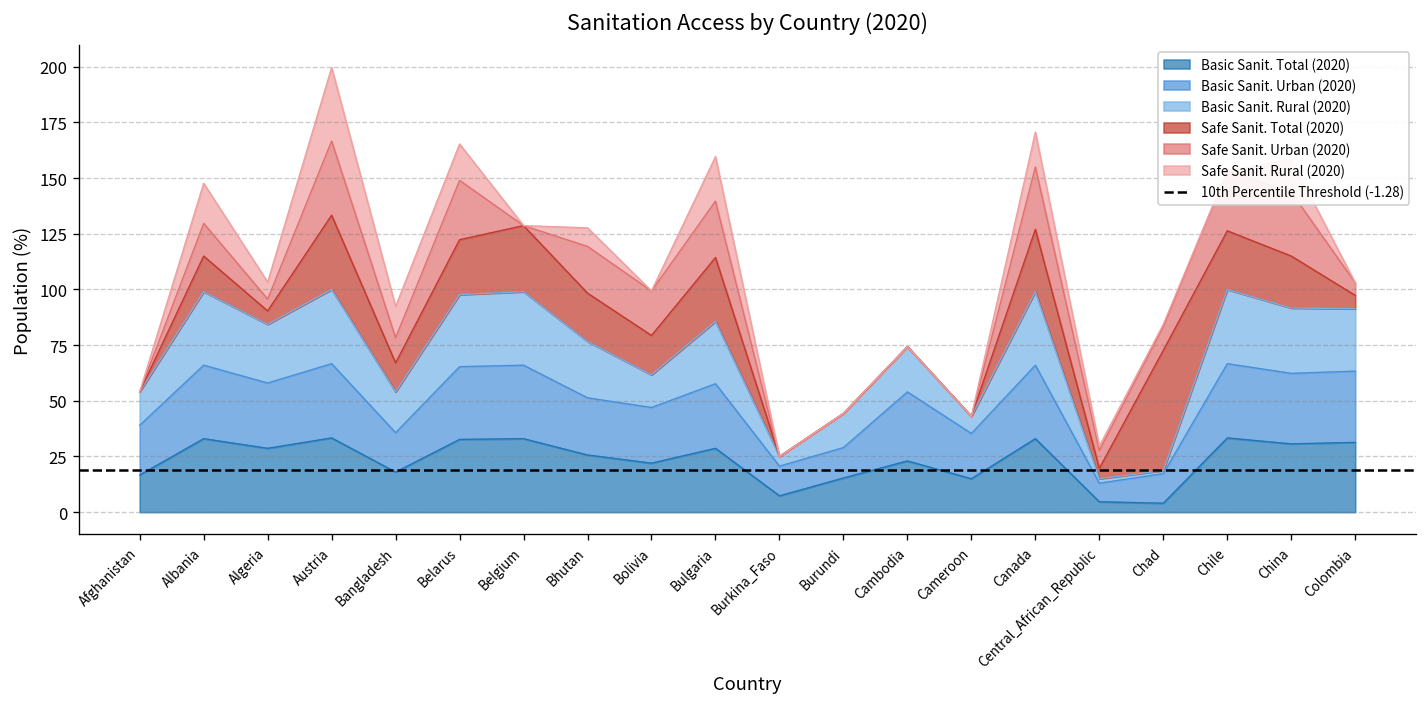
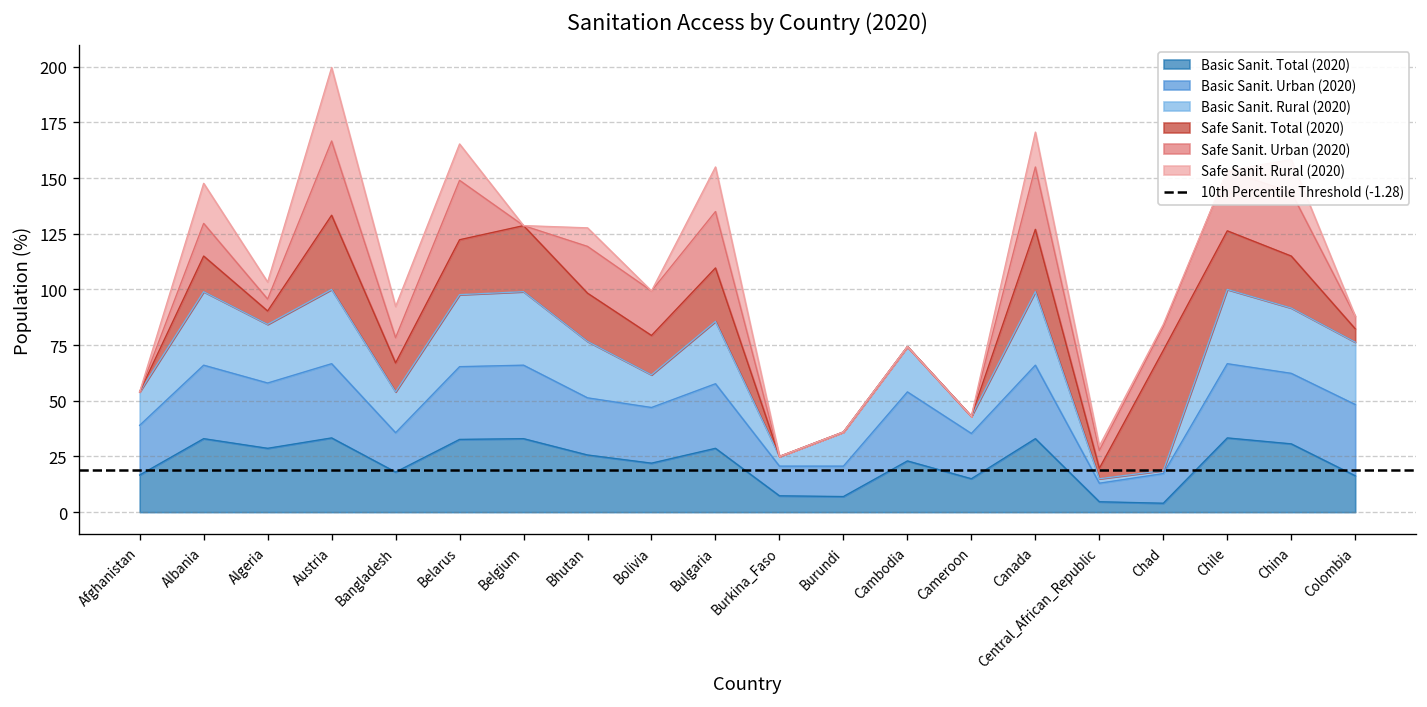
Safe Sanit. Total (2020), Bulgaria: 29 -> 24
Basic Sanit. Total (2020), Burundi: 15 -> 7
Basic Sanit. Total (2020), Colombia: 31 -> 16
